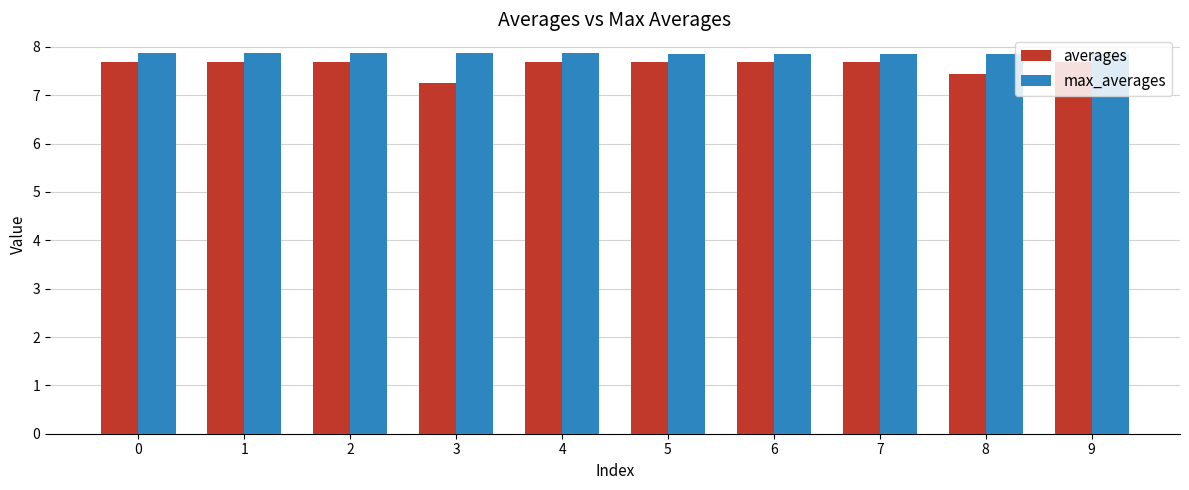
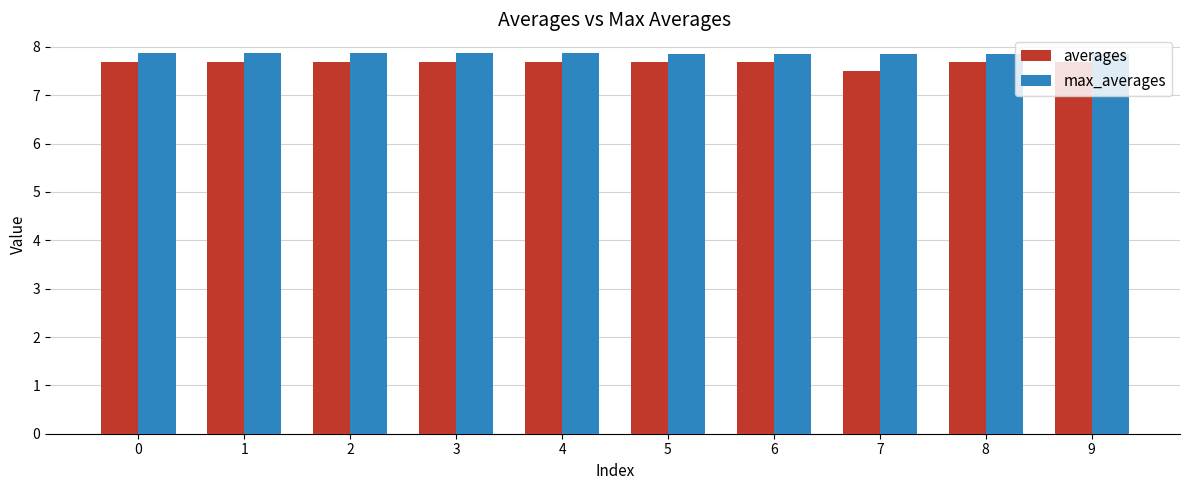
averages, 3: 7.3 -> 7.7
averages, 7: 7.7 -> 7.5
averages, 8: 7.4 -> 7.7
